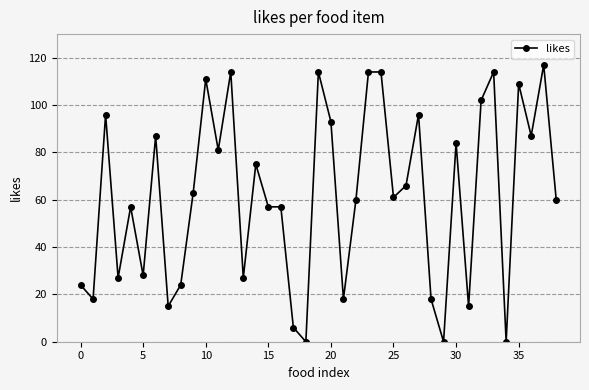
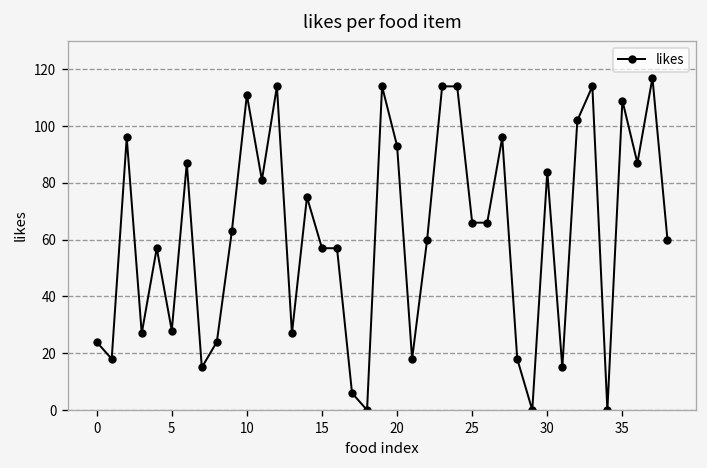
25: 61 -> 66
